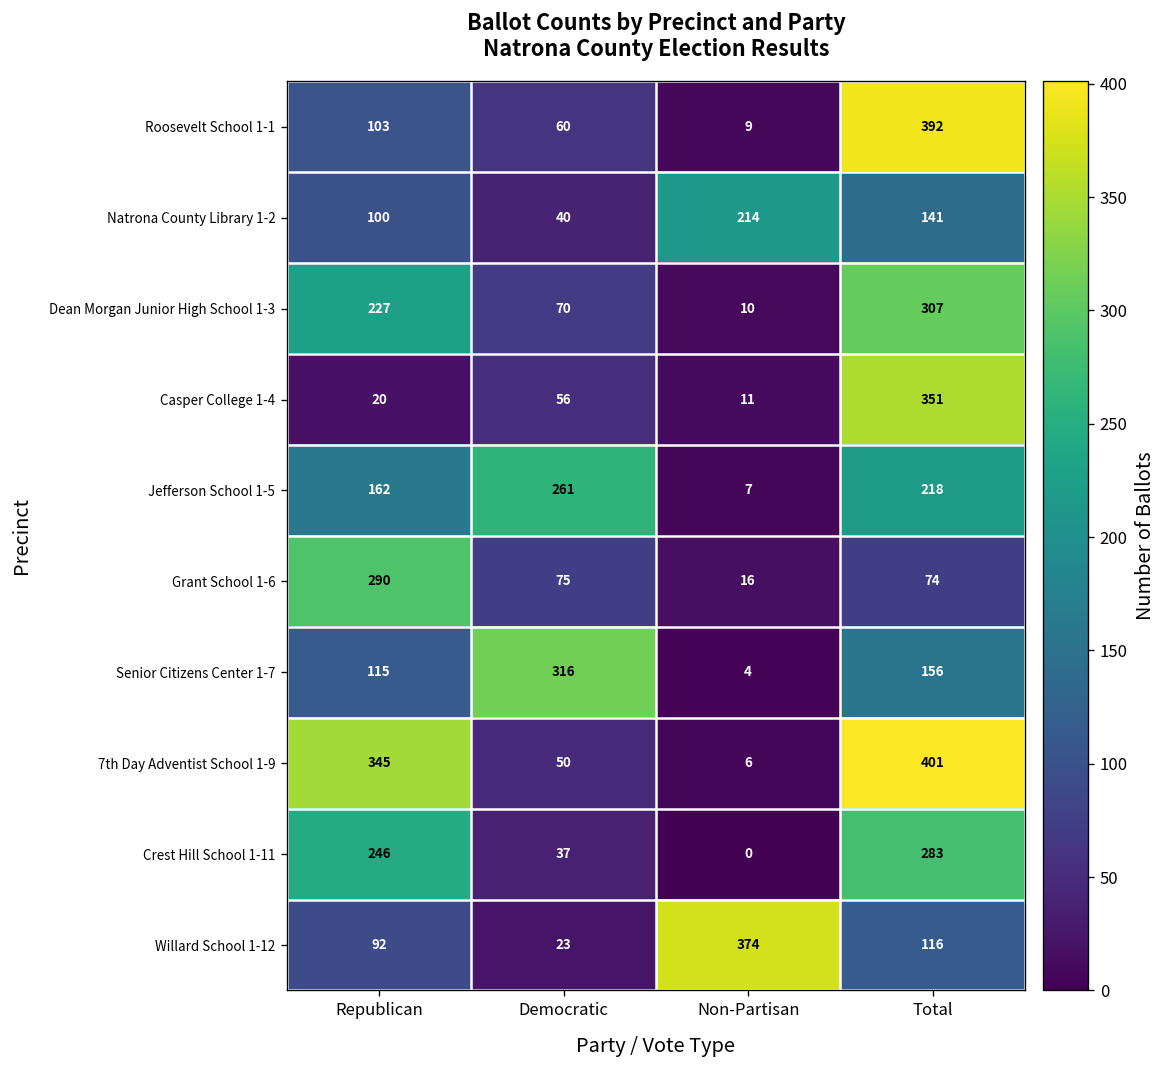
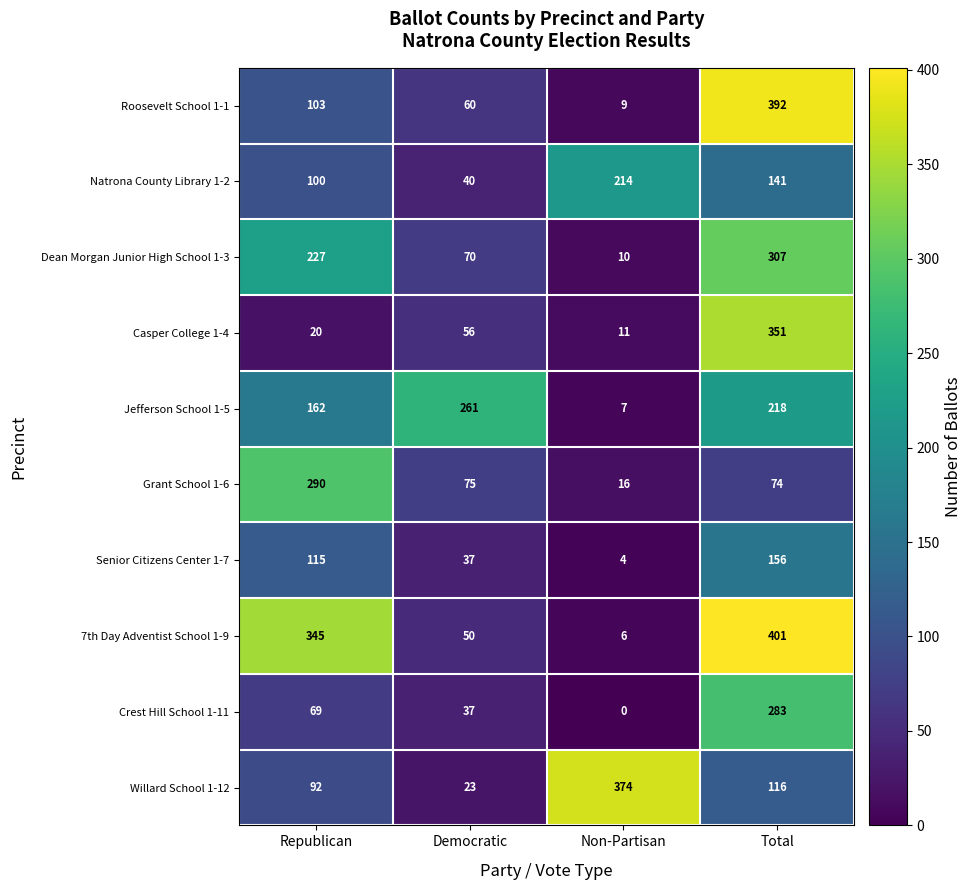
Senior Citizens Center 1-7, Democratic: 316 -> 37
Crest Hill School 1-11, Republican: 246 -> 69
